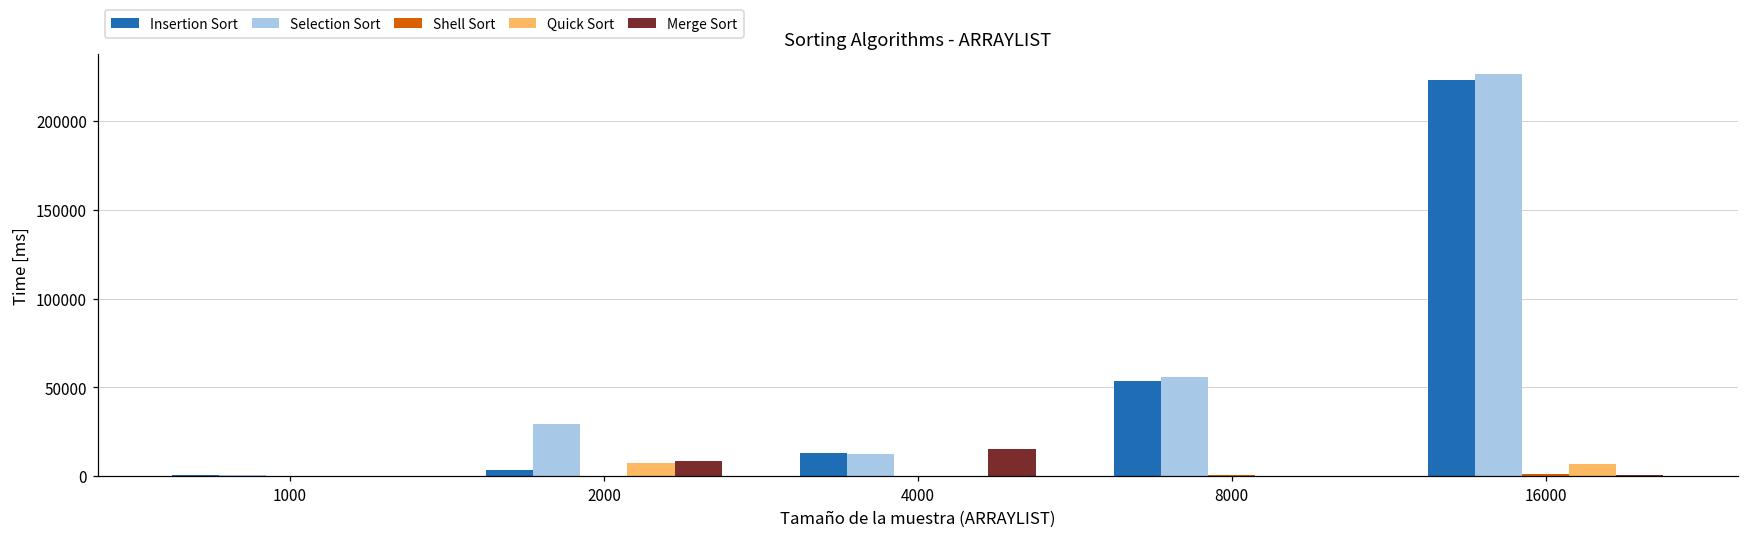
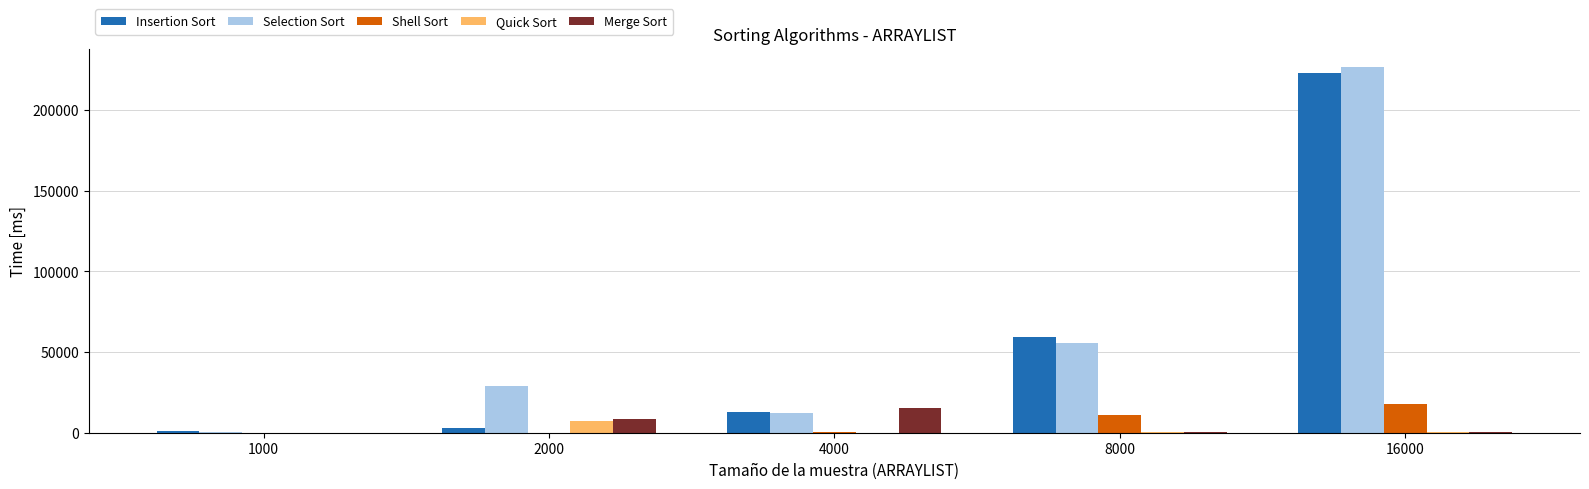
Insertion Sort, 8000: 54000 -> 60000
Shell Sort, 8000: 1000 -> 11000
Shell Sort, 16000: 1000 -> 18000
Quick Sort, 16000: 7000 -> 1000
